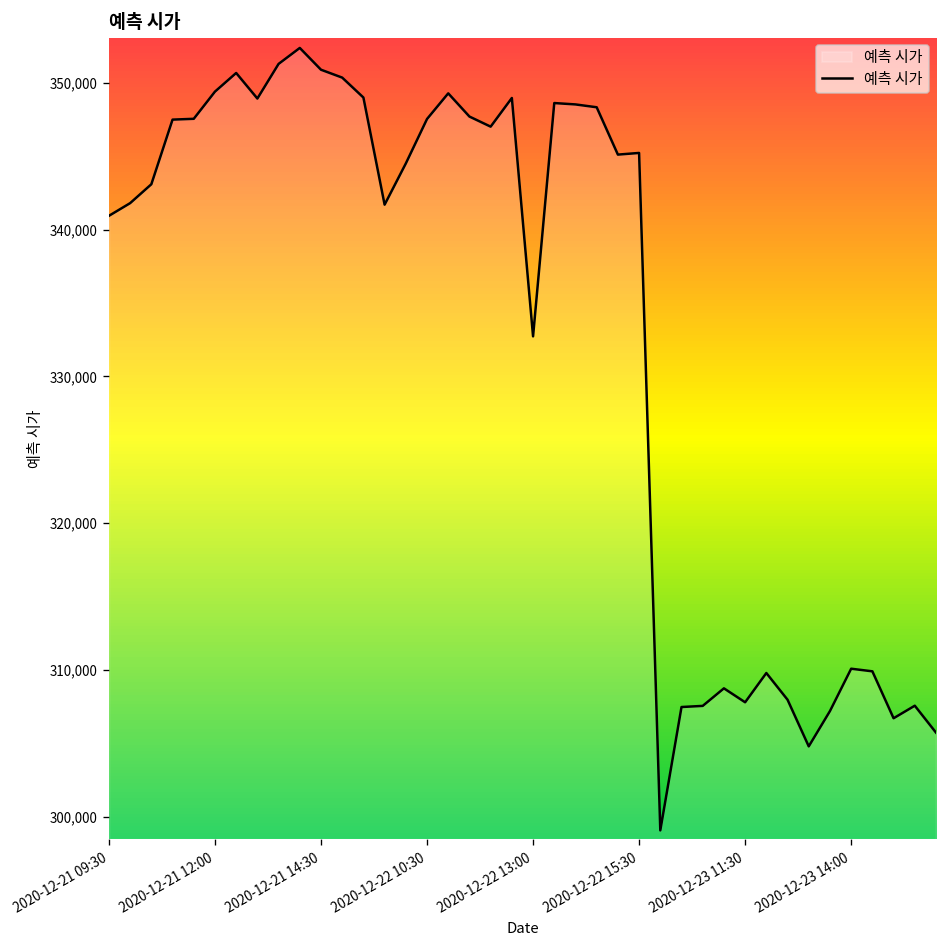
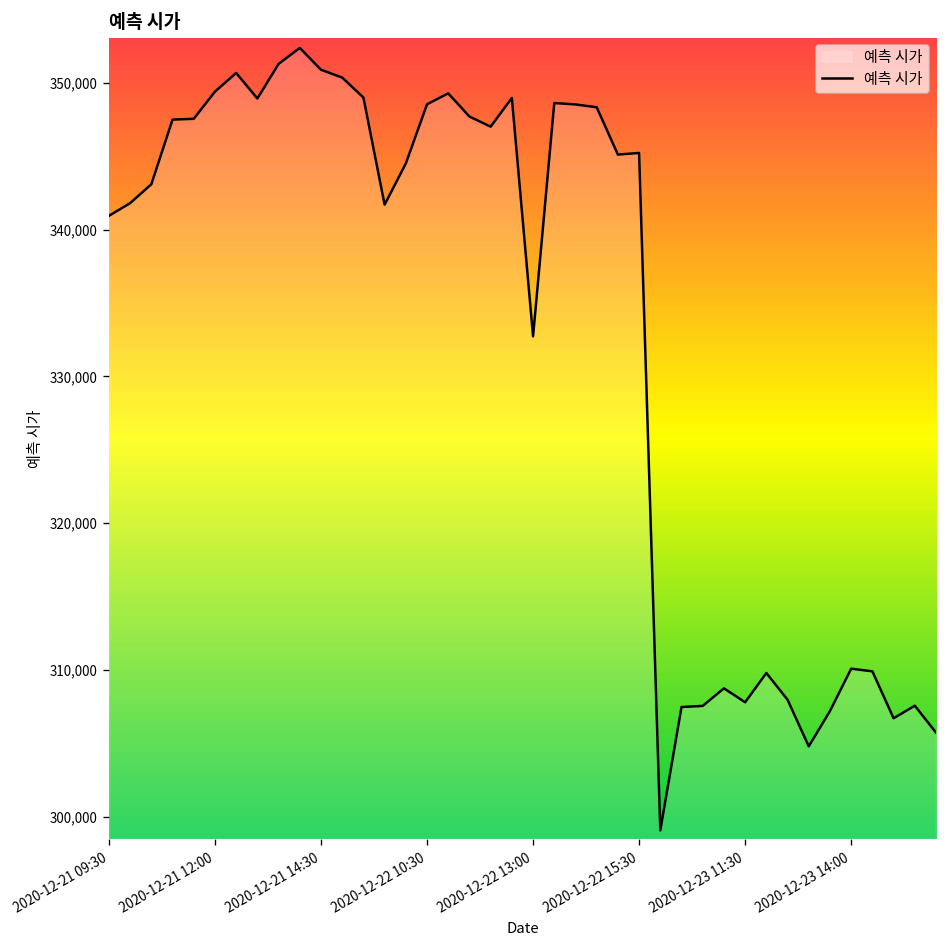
2020-12-22 10:30: 347,500 -> 348,500
